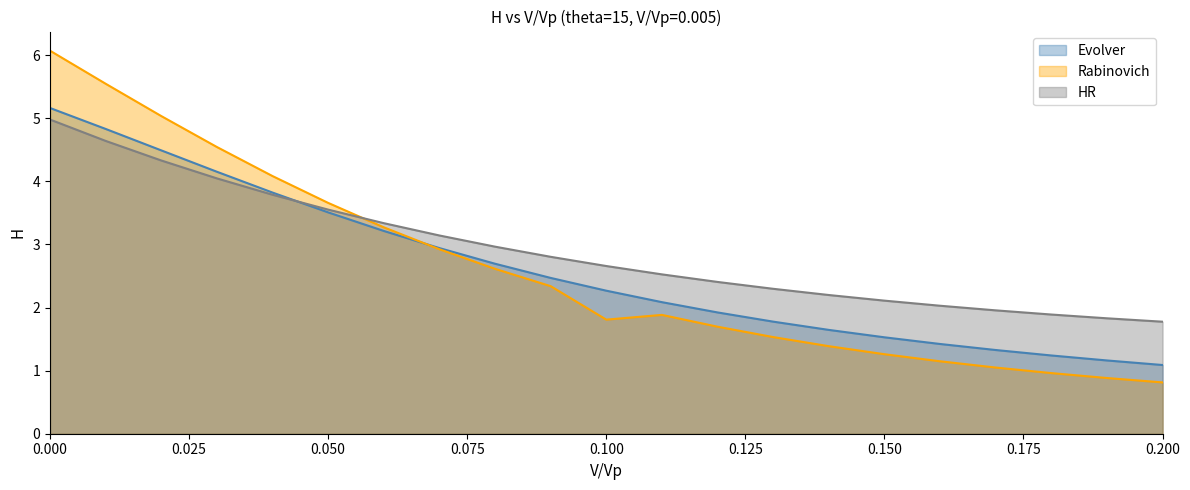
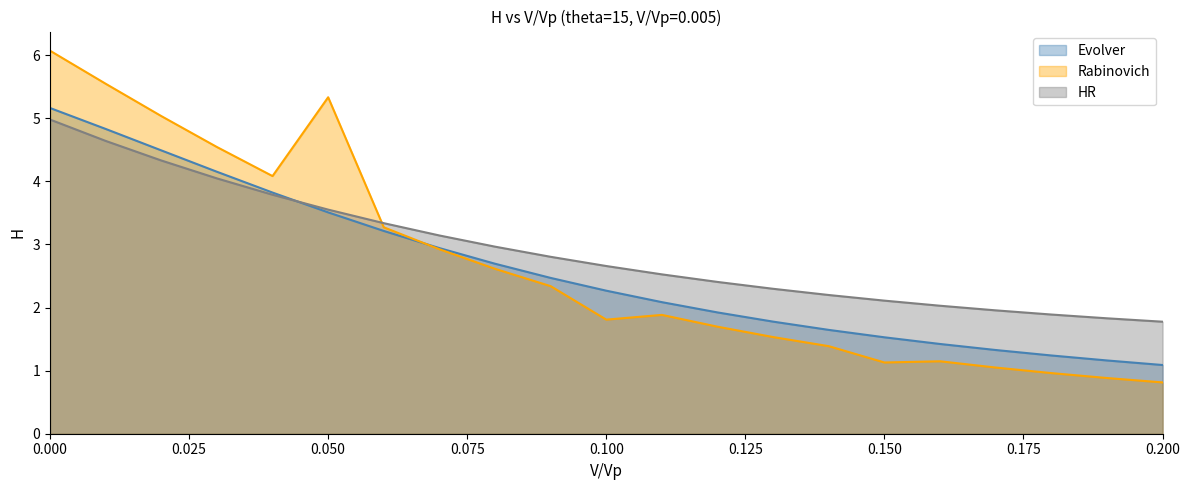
Rabinovich, 0.050: 3.7 -> 5.3
Rabinovich, 0.150: 1.3 -> 1.1
